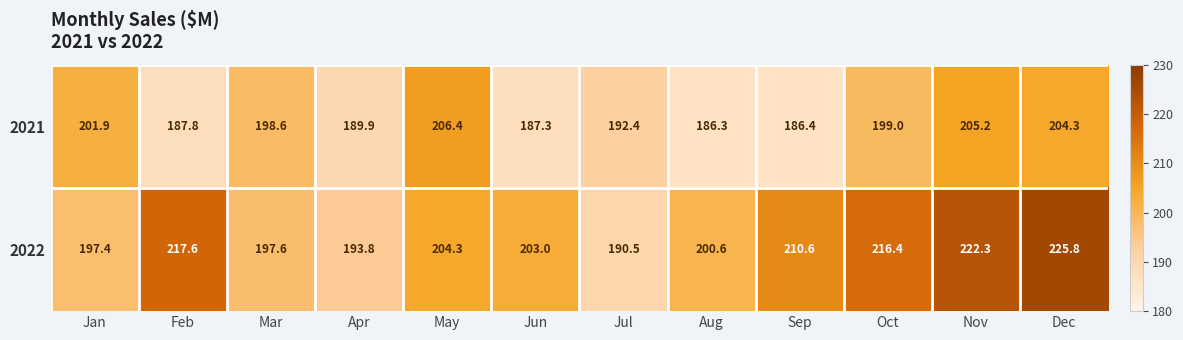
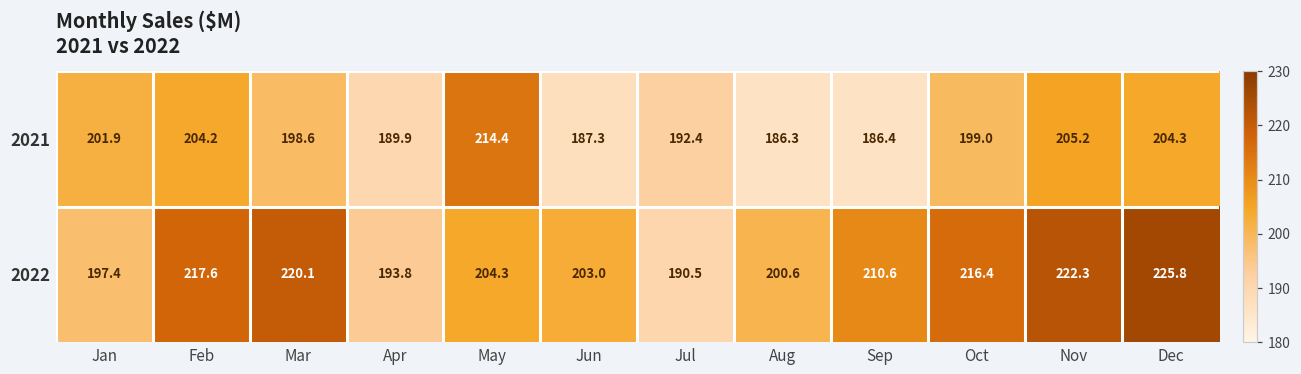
2021, Feb: 187.8 -> 204.2
2021, May: 206.4 -> 214.4
2022, Mar: 197.6 -> 220.1
